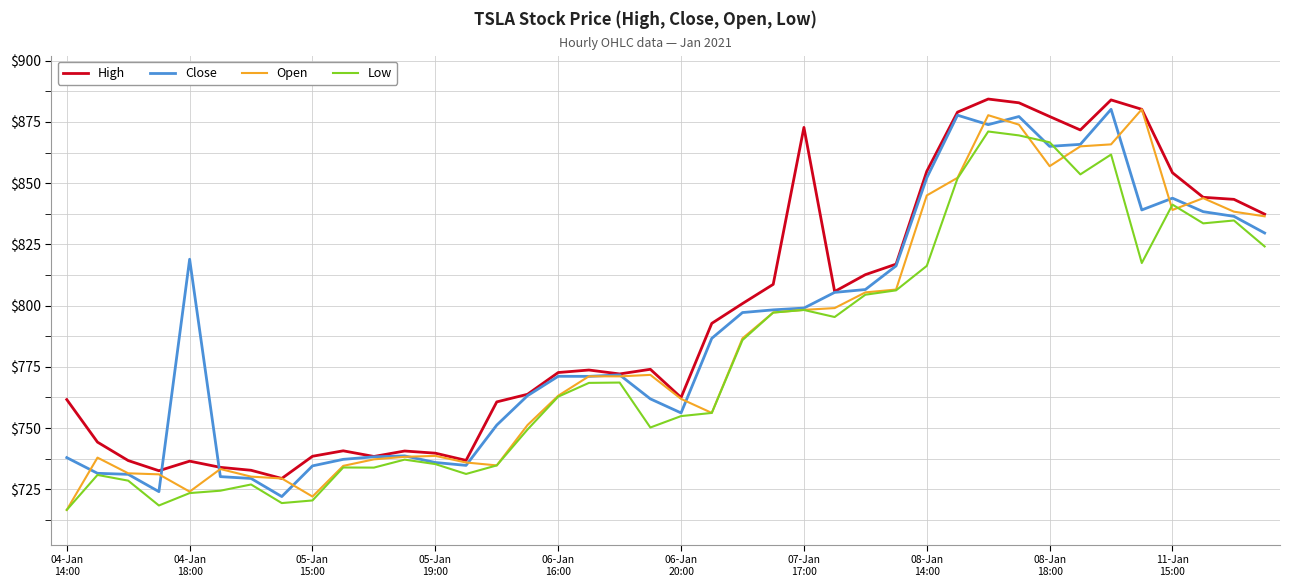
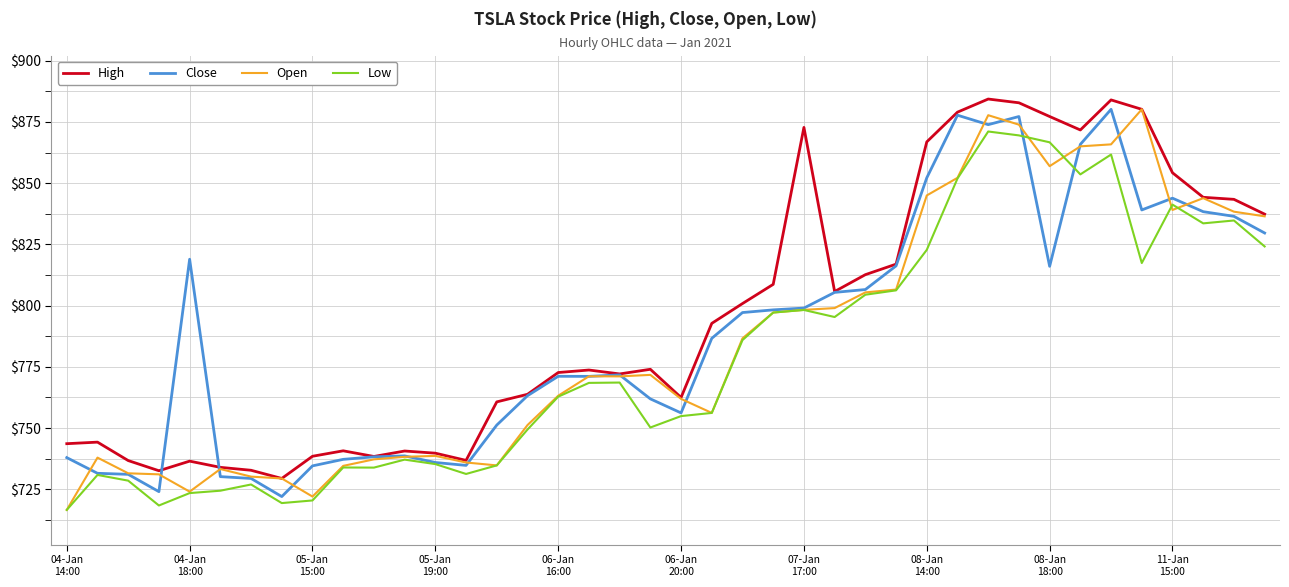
High, 04-Jan 14:00: $762 -> $744
High, 08-Jan 14:00: $855 -> $867
Low, 08-Jan 14:00: $816 -> $823
Close, 08-Jan 18:00: $865 -> $816
